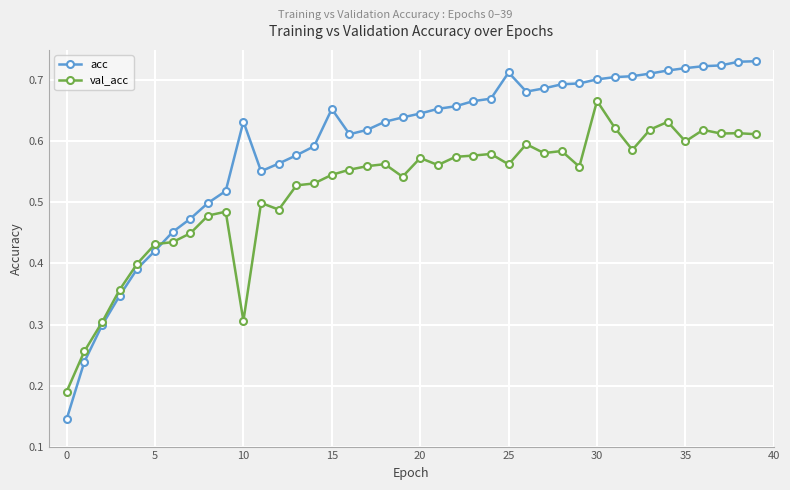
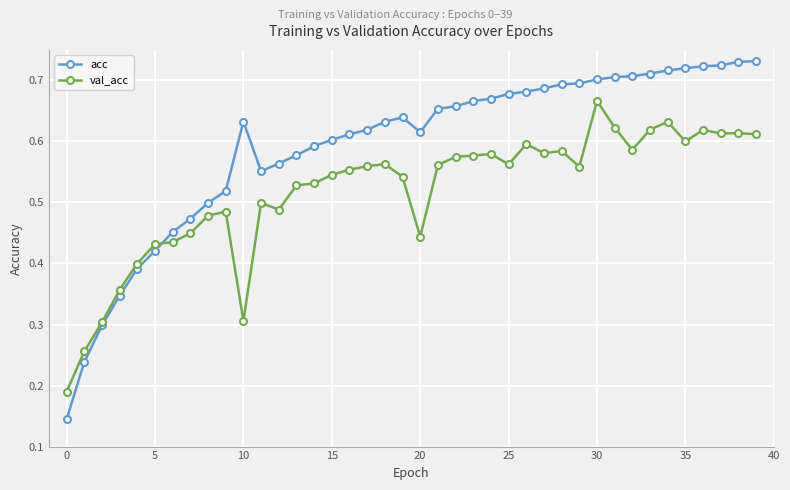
acc, 15: 0.65 -> 0.60
acc, 20: 0.65 -> 0.62
val_acc, 20: 0.57 -> 0.44
acc, 25: 0.71 -> 0.68
